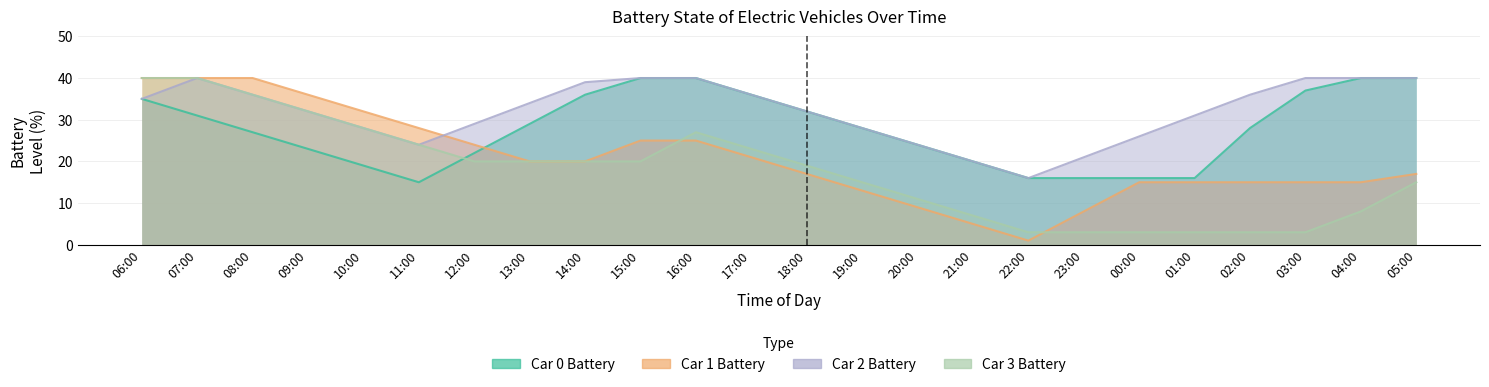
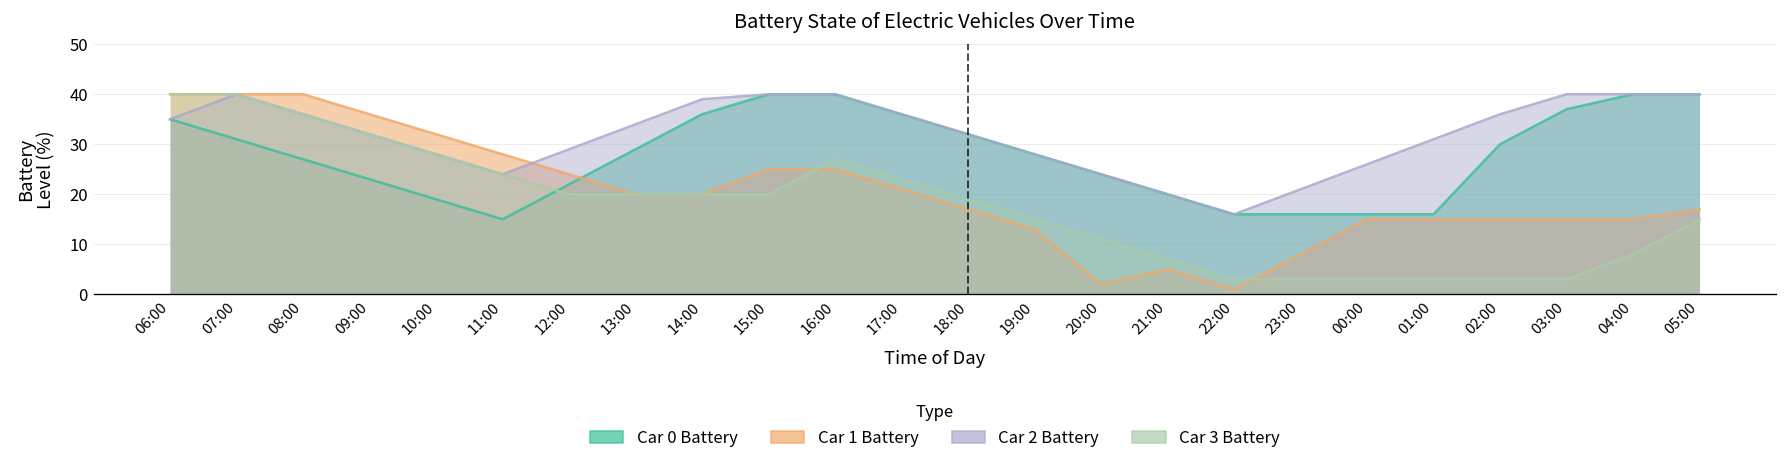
Car 1 Battery, 20:00: 9 -> 2
Car 0 Battery, 02:00: 28 -> 30
